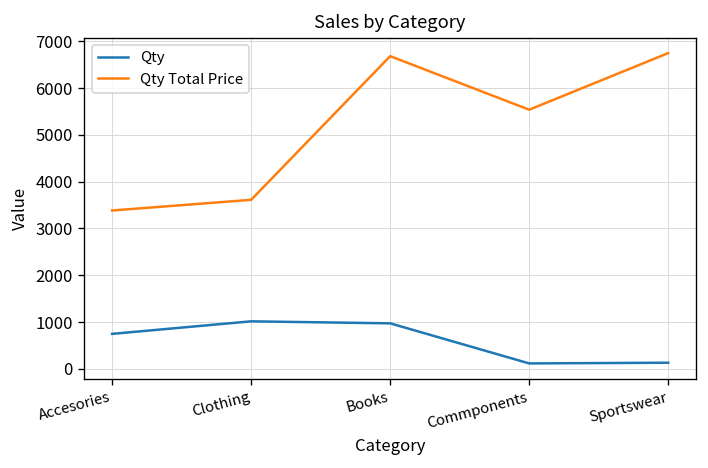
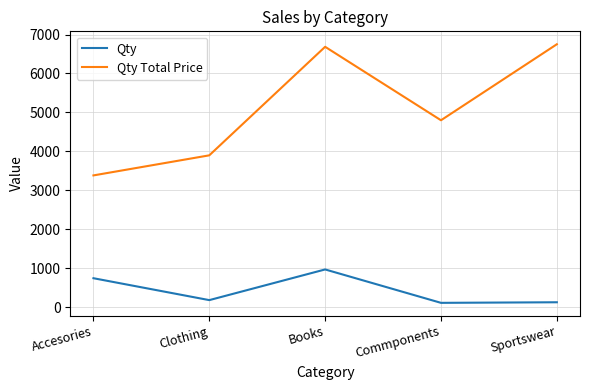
Qty, Clothing: 1000 -> 200
Qty Total Price, Clothing: 3600 -> 3900
Qty Total Price, Commponents: 5500 -> 4800
